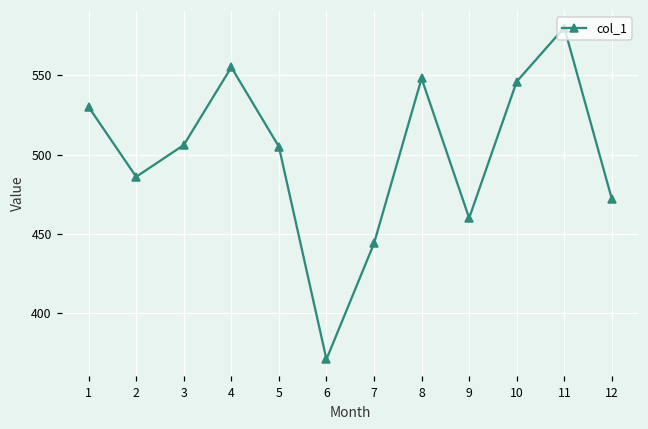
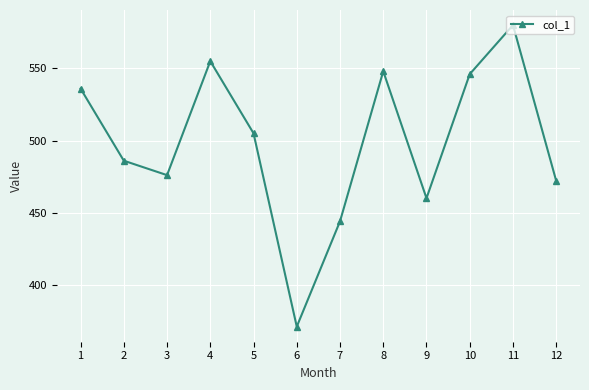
1: 530 -> 536
3: 506 -> 476
